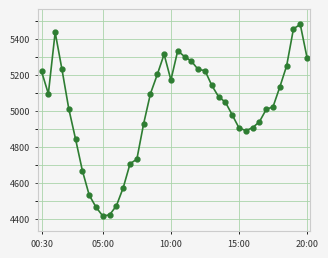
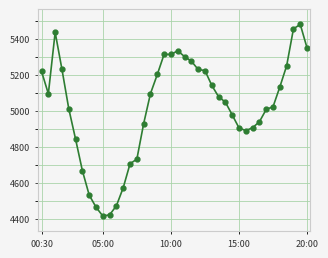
10:00: 5170 -> 5310
20:00: 5290 -> 5350
